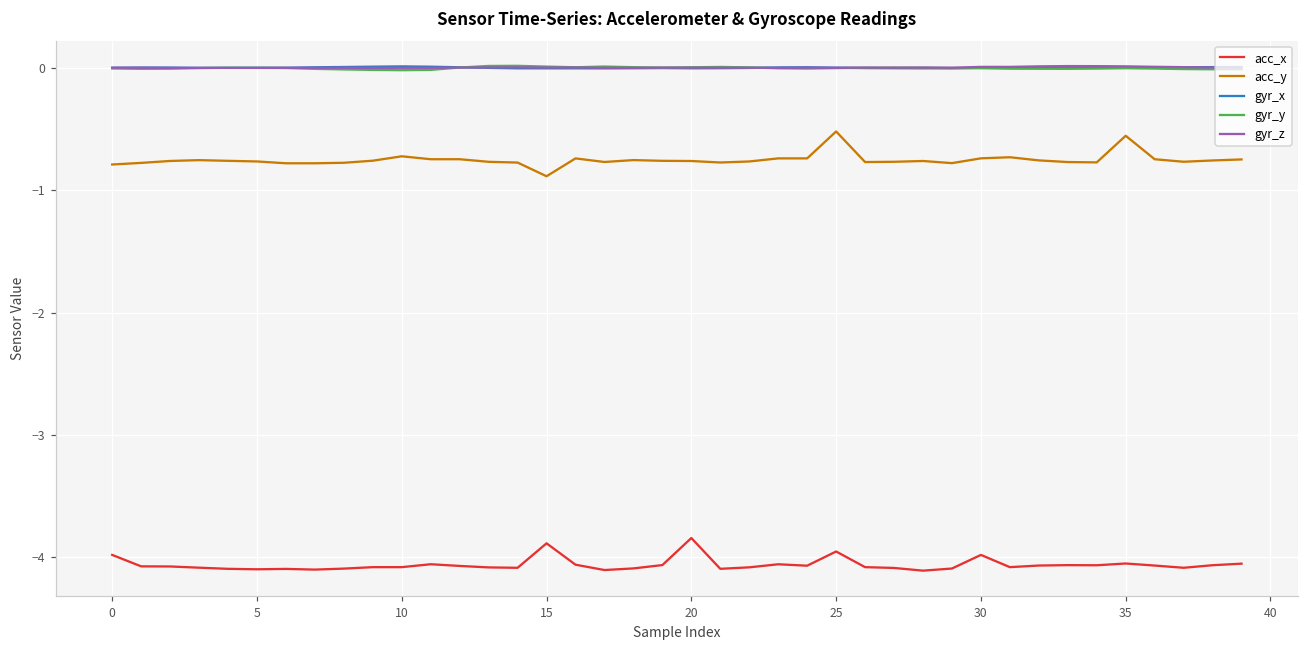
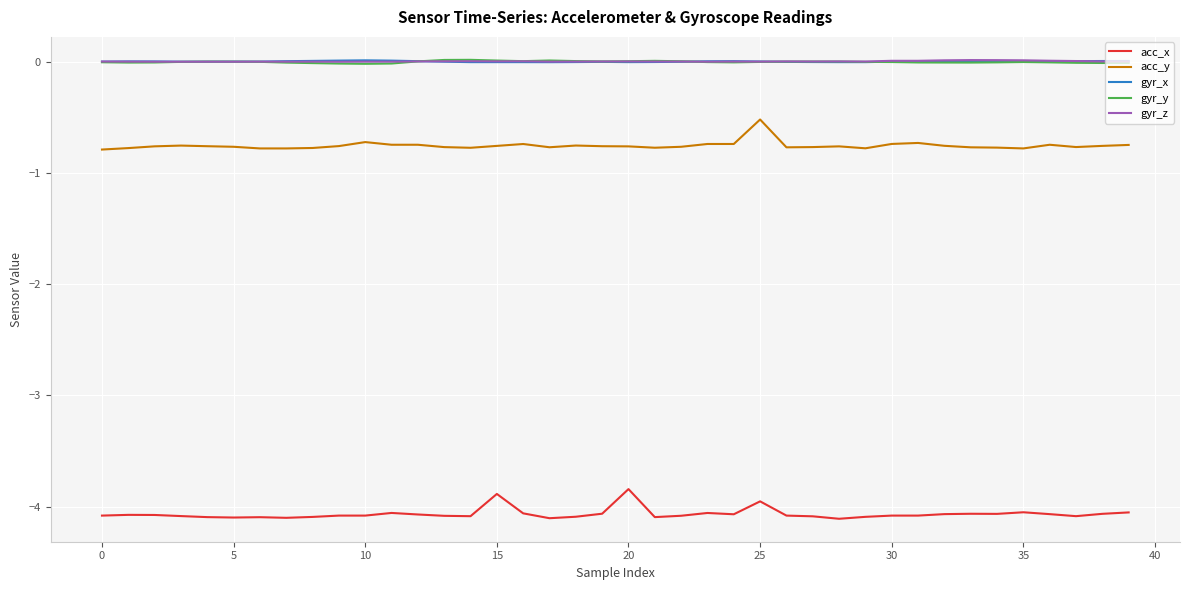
acc_x, 0: -3.98 -> -4.08
acc_y, 15: -0.89 -> -0.76
acc_x, 30: -3.98 -> -4.08
acc_y, 35: -0.56 -> -0.78
